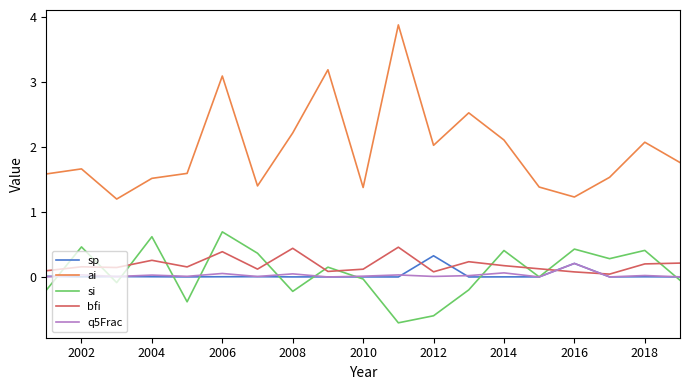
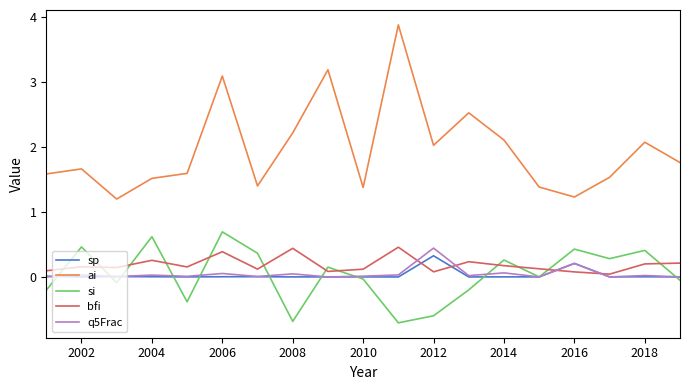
si, 2008: -0.2 -> -0.7
q5Frac, 2012: 0.0 -> 0.4
si, 2014: 0.4 -> 0.3
